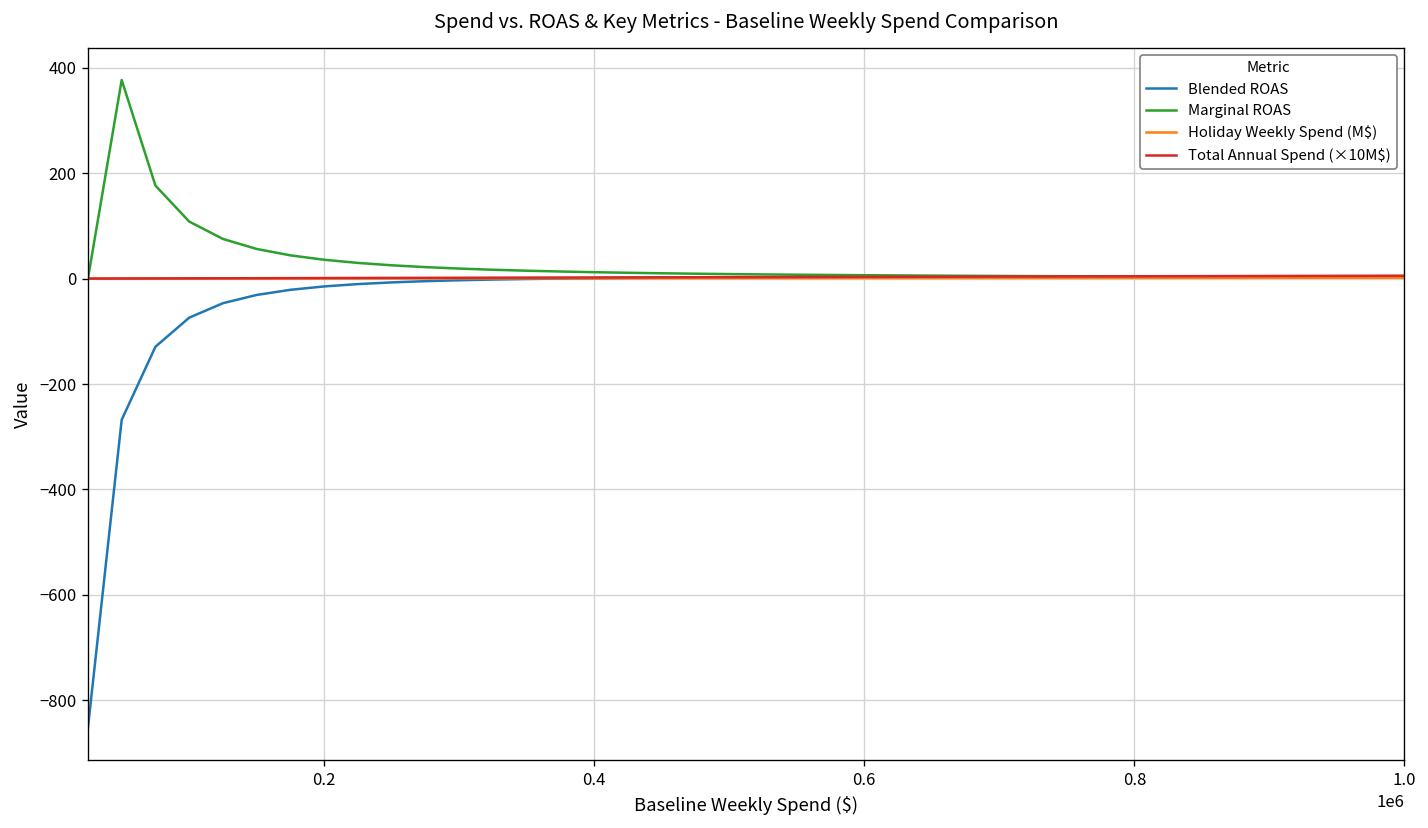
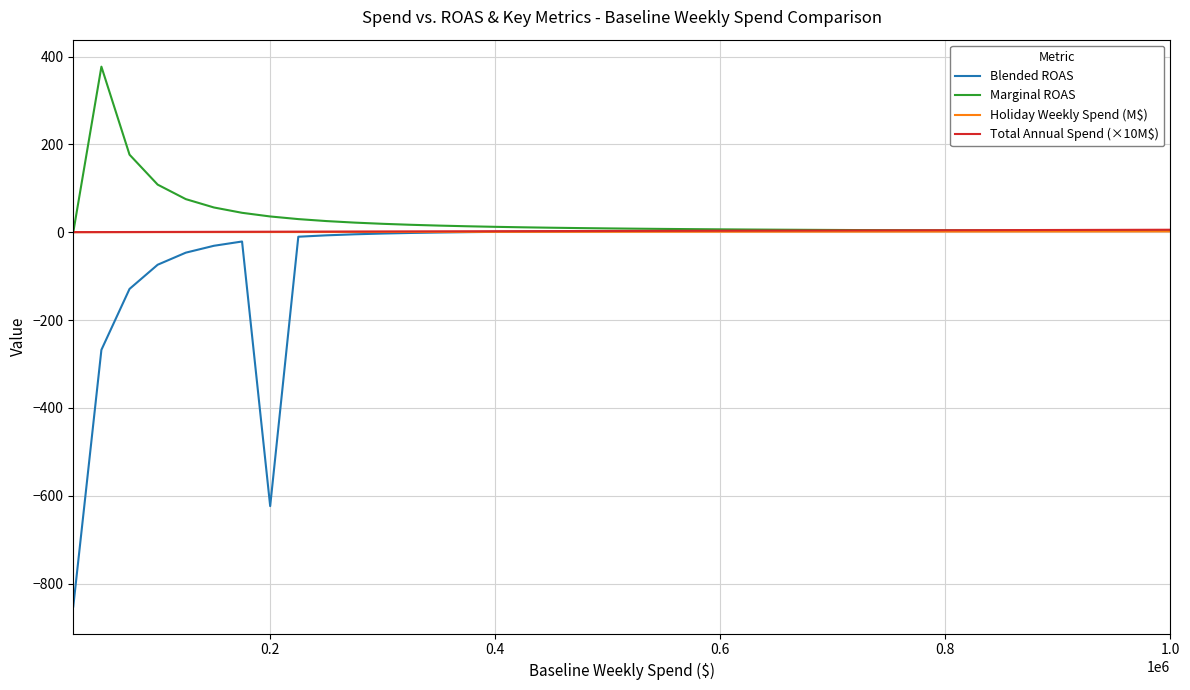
Blended ROAS, 0.2: -10 -> -620
